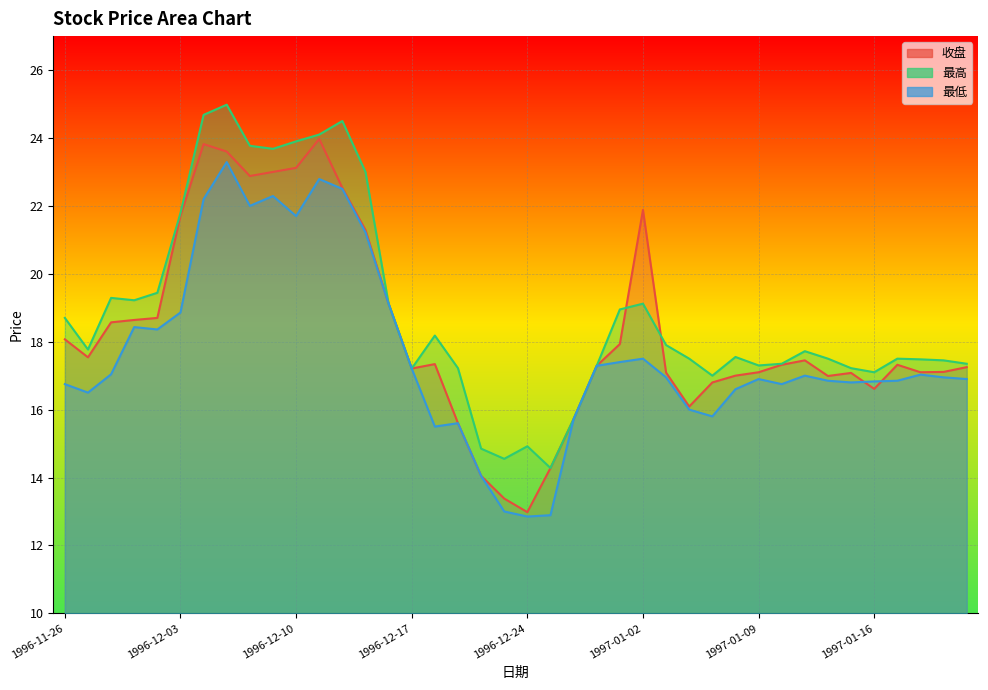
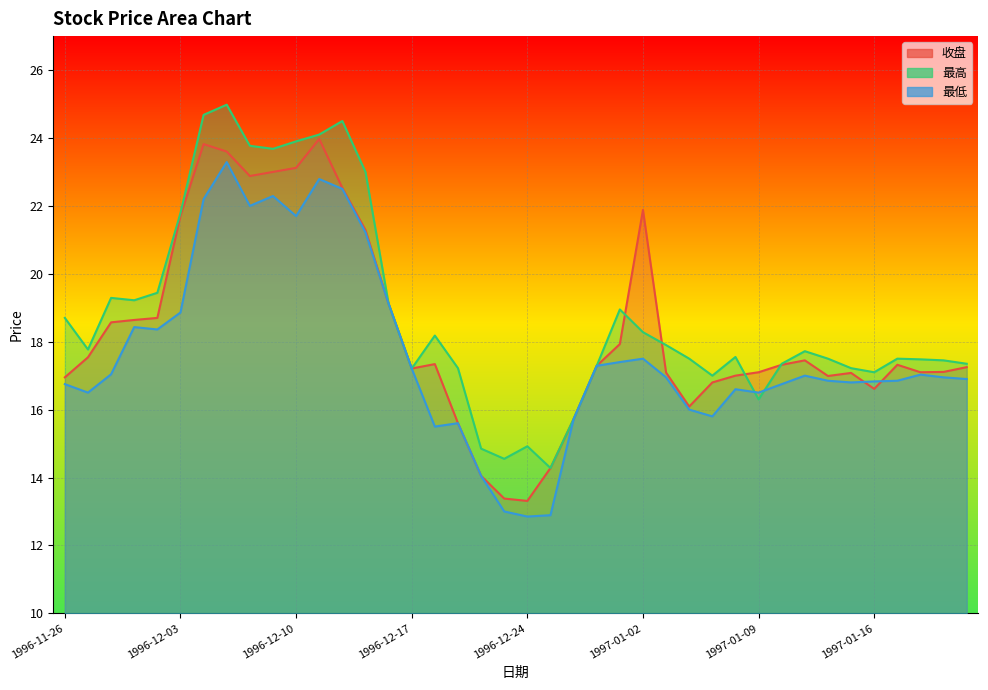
收盘, 1996-11-26: 18.1 -> 17.0
收盘, 1996-12-24: 13.0 -> 13.3
最高, 1997-01-02: 19.1 -> 18.3
最高, 1997-01-09: 17.3 -> 16.3
最低, 1997-01-09: 16.9 -> 16.5
